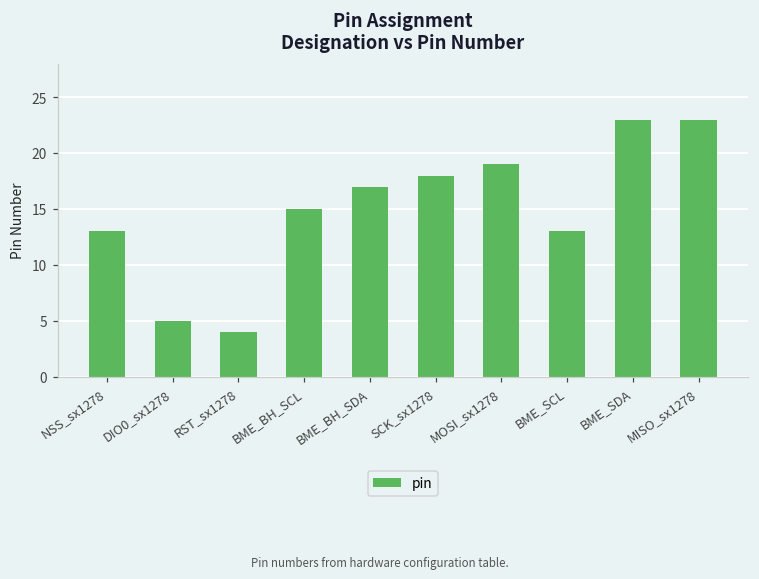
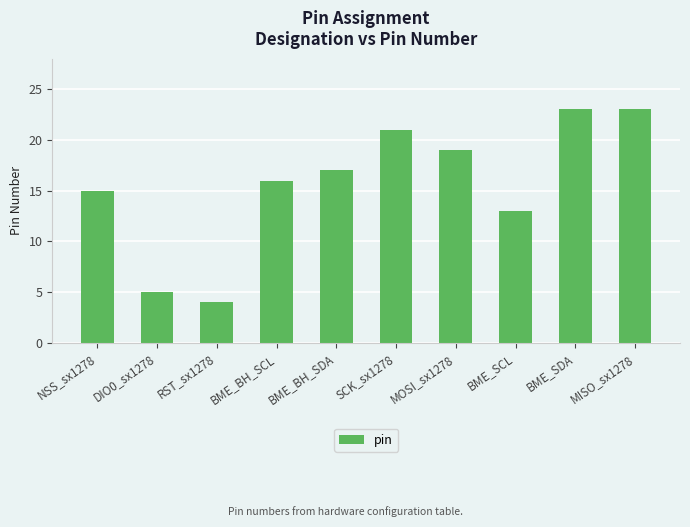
NSS_sx1278: 13 -> 15
BME_BH_SCL: 15 -> 16
SCK_sx1278: 18 -> 21
